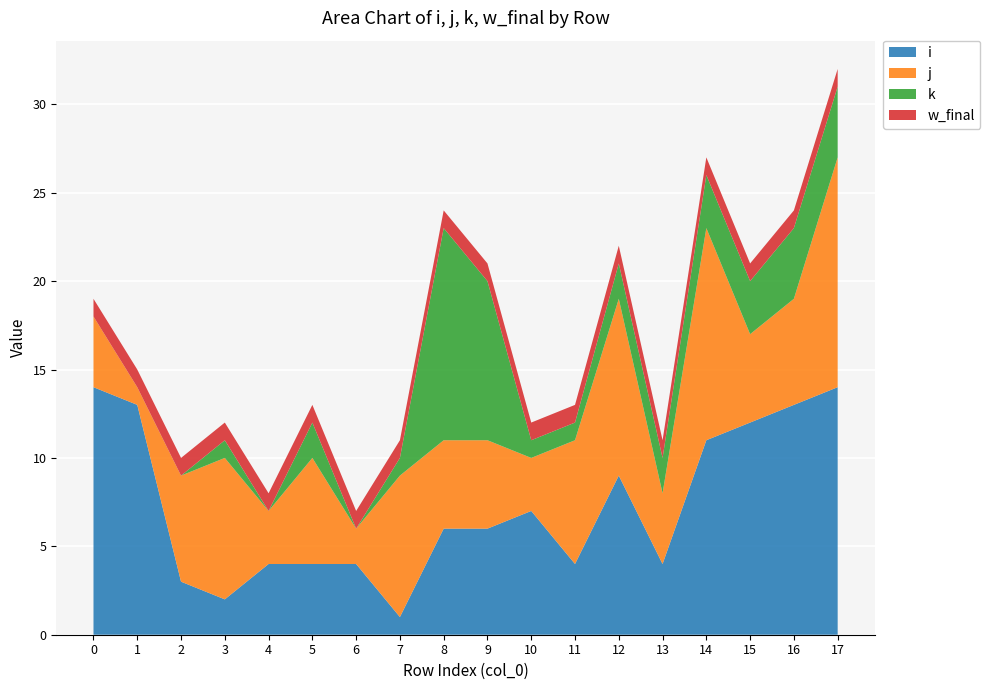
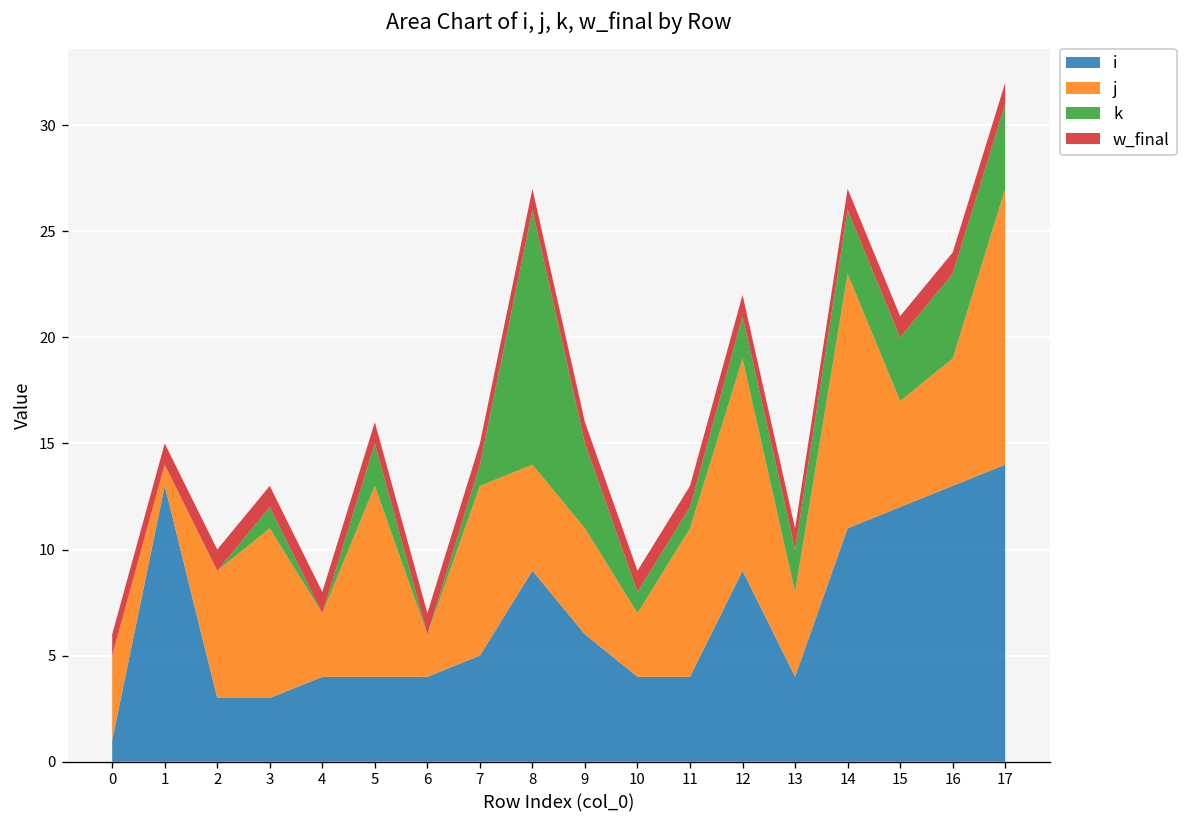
i, 0: 14 -> 1
i, 3: 2 -> 3
j, 5: 6 -> 9
i, 7: 1 -> 5
i, 8: 6 -> 9
k, 9: 9 -> 4
i, 10: 7 -> 4
